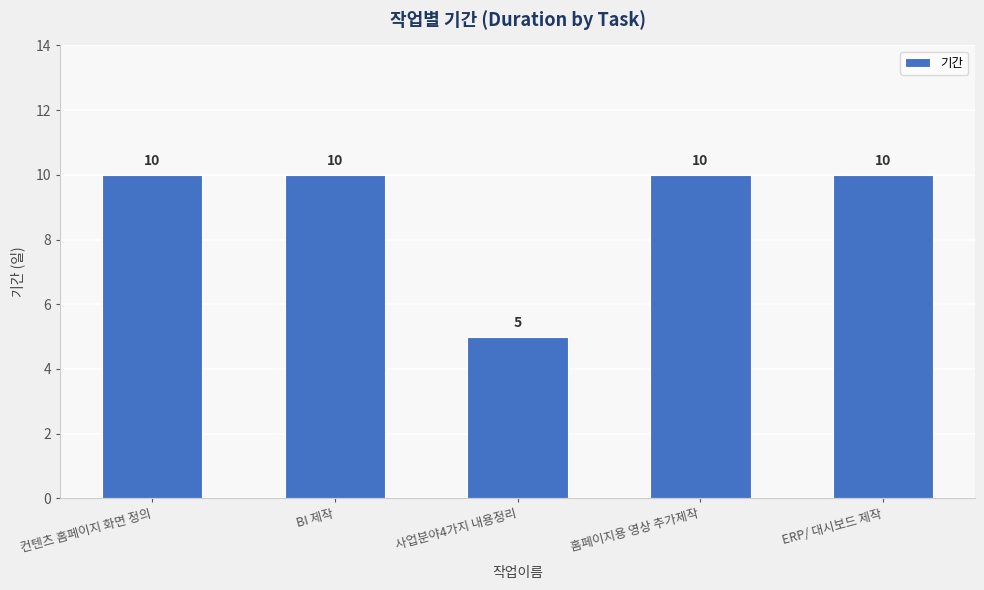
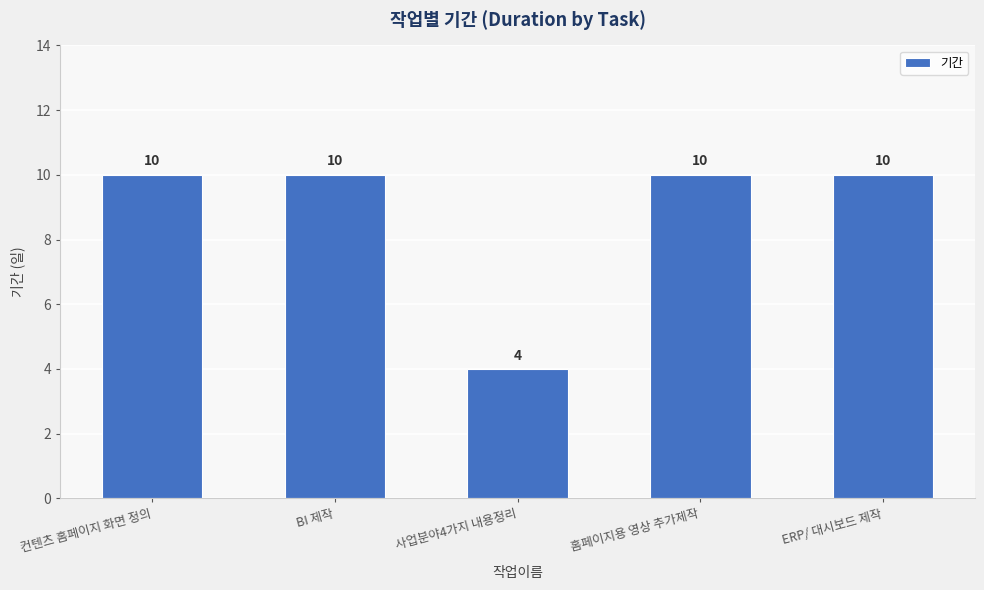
사업분야4가지 내용정리: 5 -> 4
